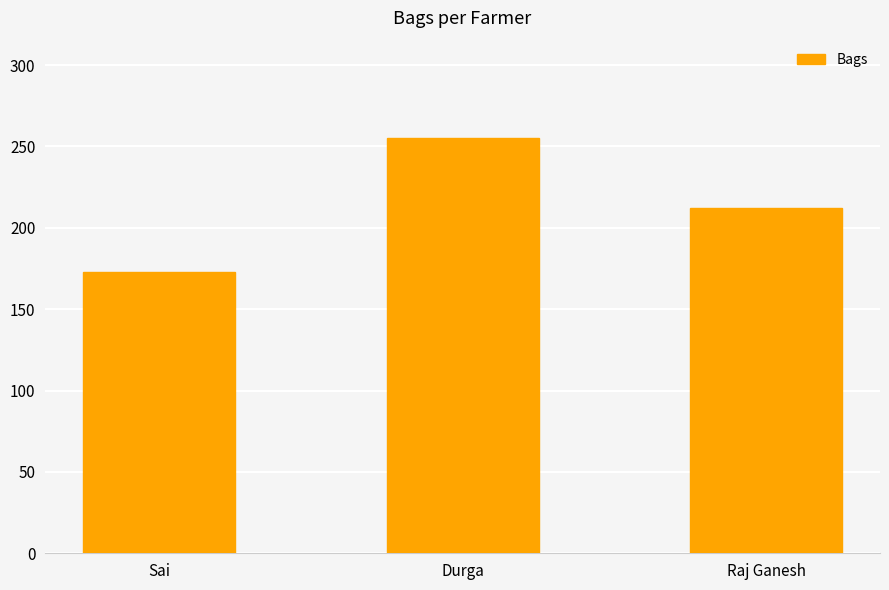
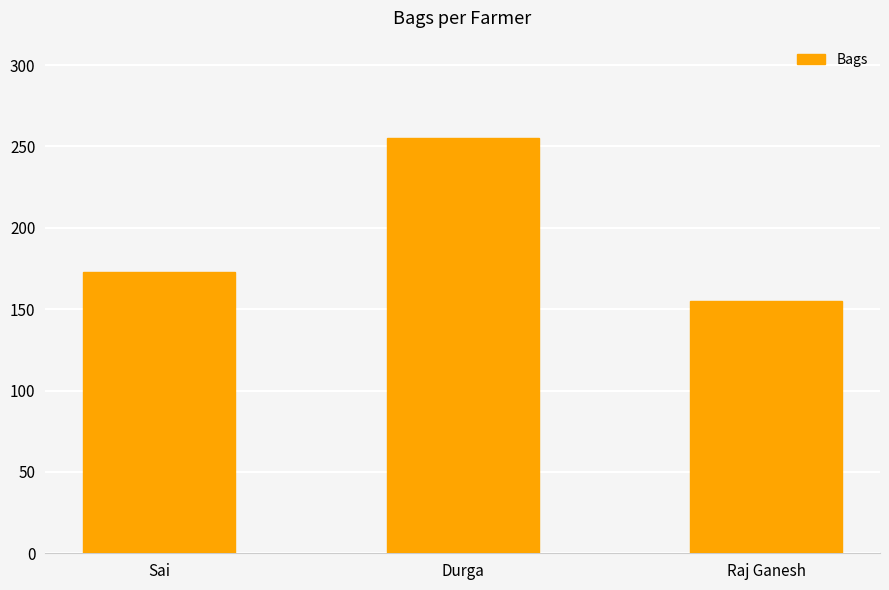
Raj Ganesh: 212 -> 155
